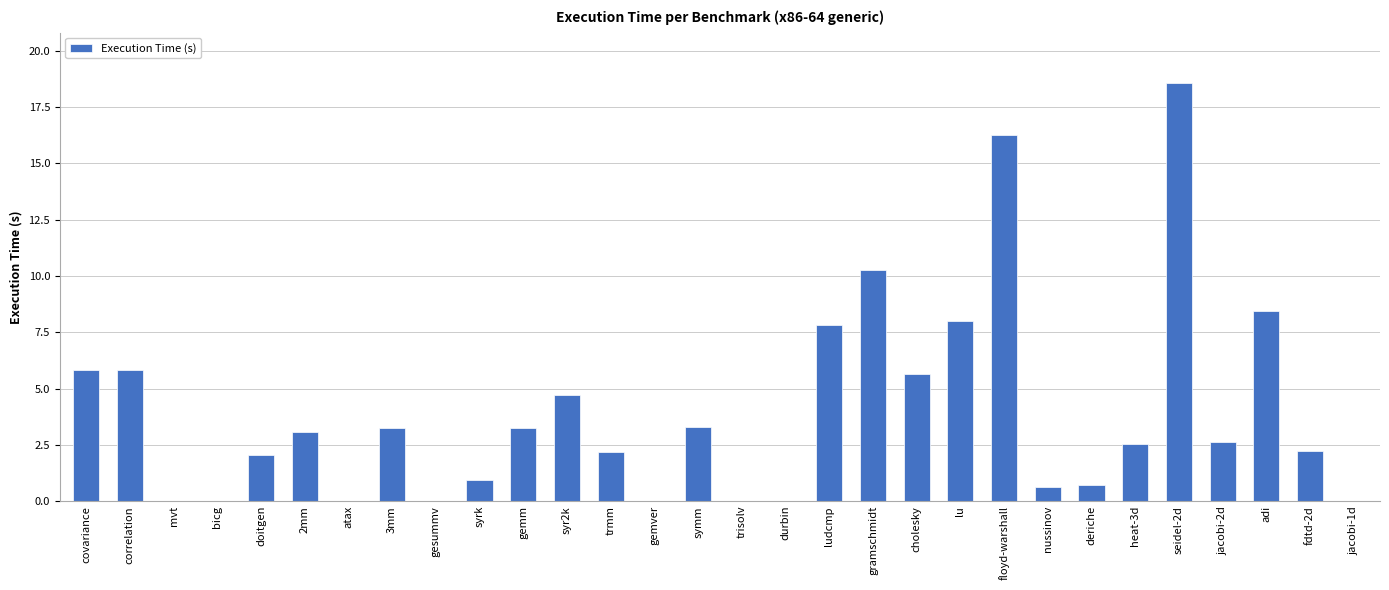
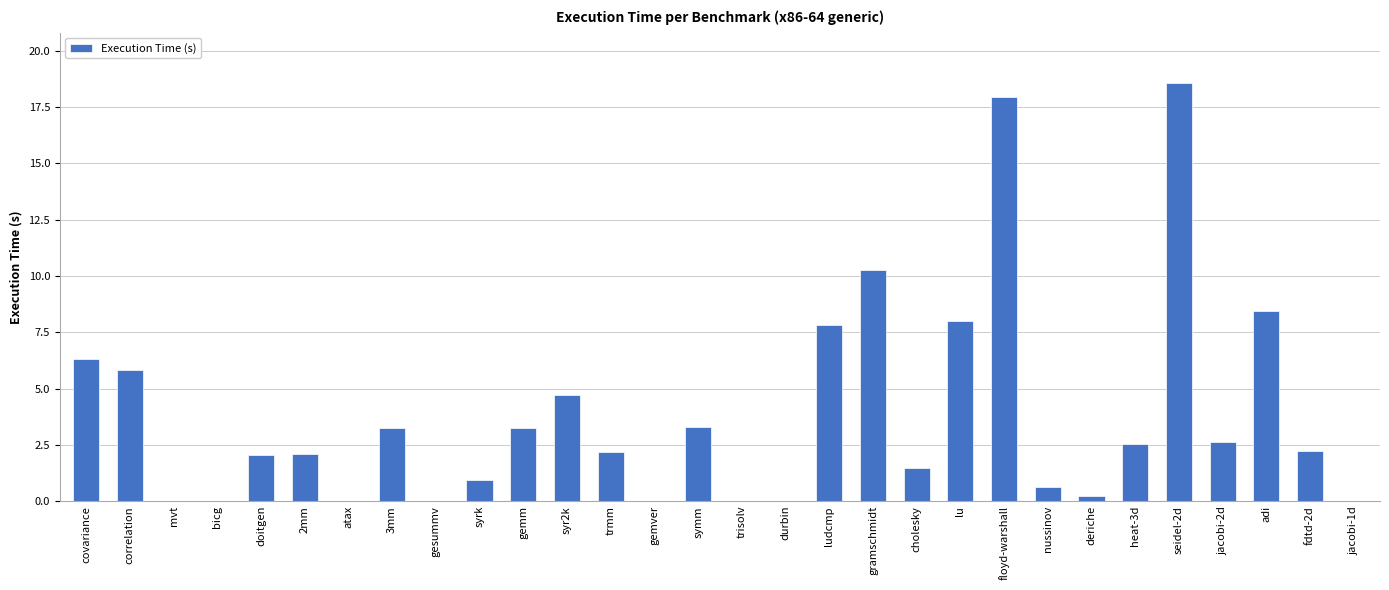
covariance: 5.8 -> 6.3
2mm: 3.1 -> 2.1
cholesky: 5.7 -> 1.5
floyd-warshall: 16.2 -> 18.0
deriche: 0.7 -> 0.2
